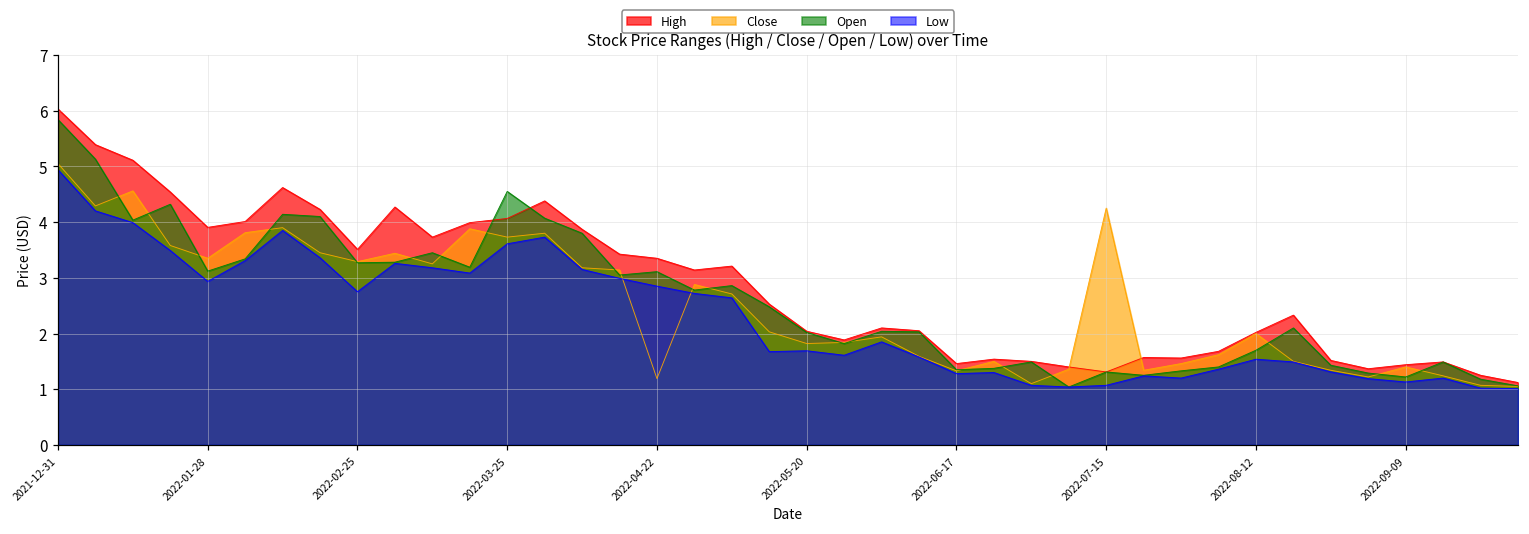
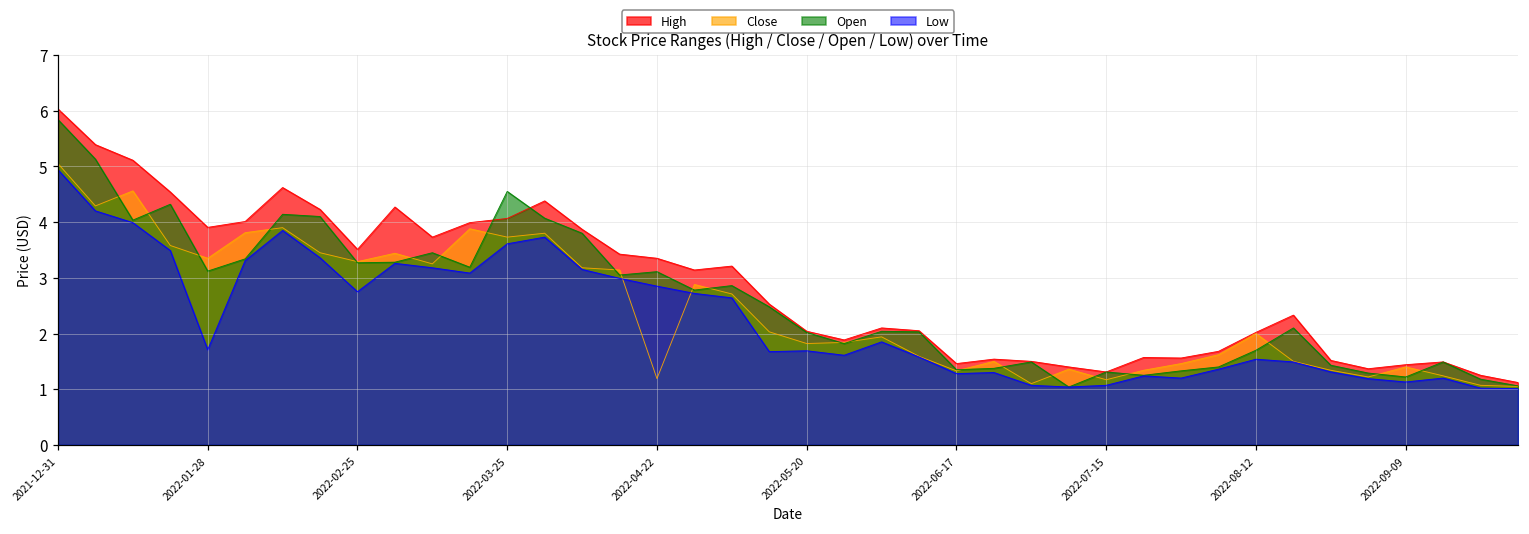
Low, 2022-01-28: 2.9 -> 1.7
Close, 2022-07-15: 4.3 -> 1.2
